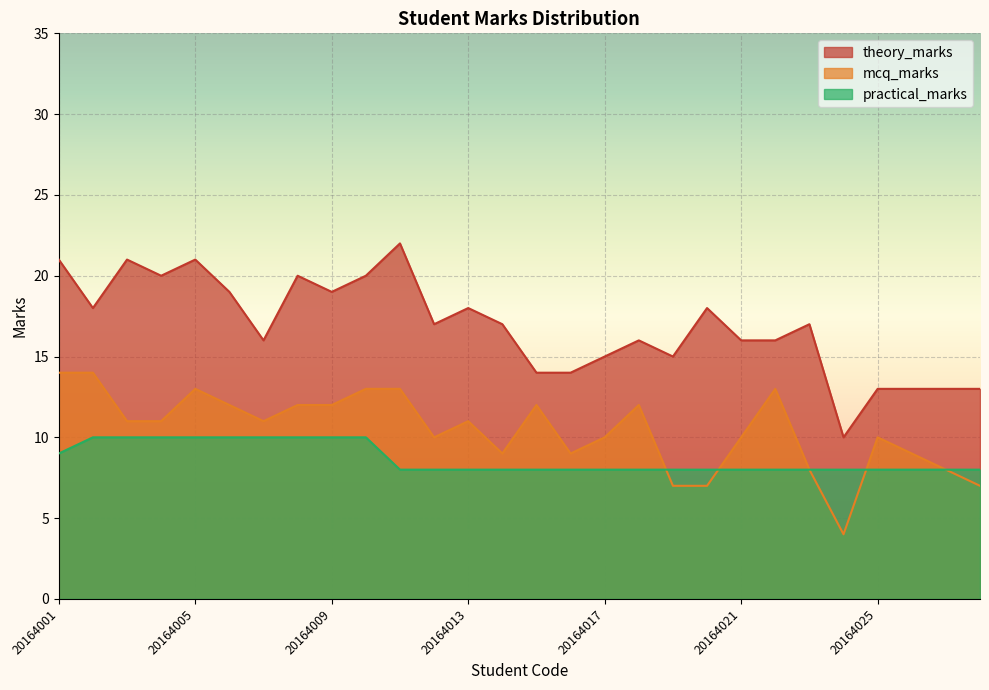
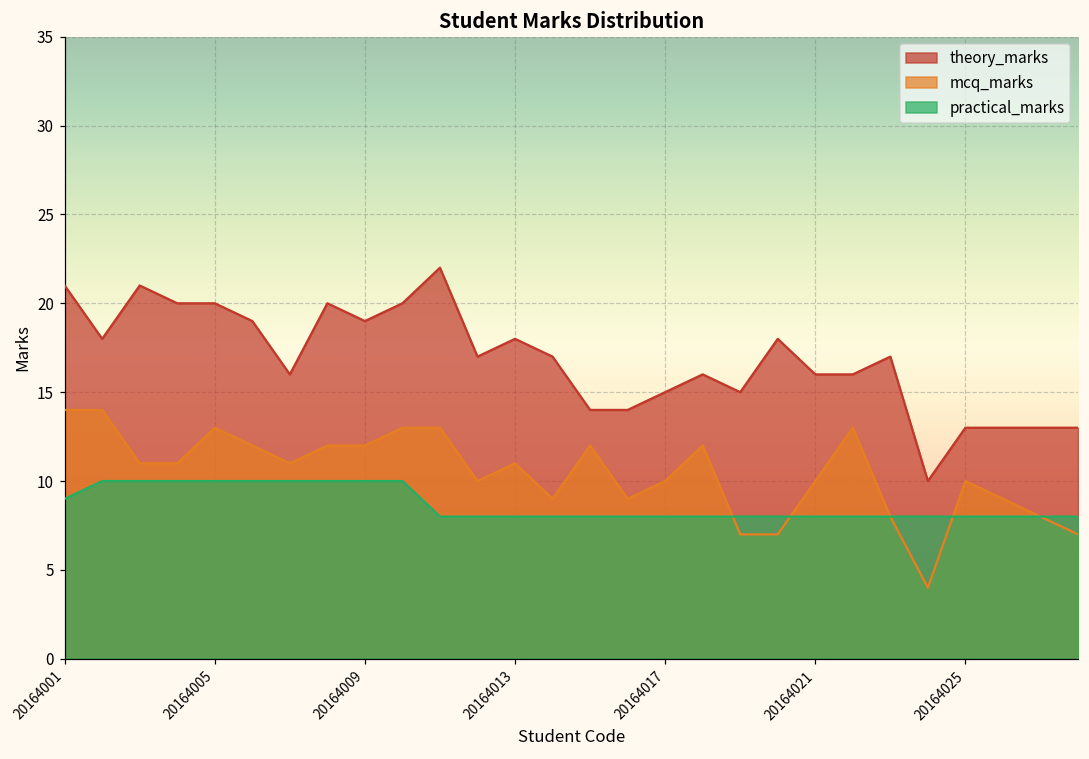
theory_marks, 20164005: 21 -> 20
